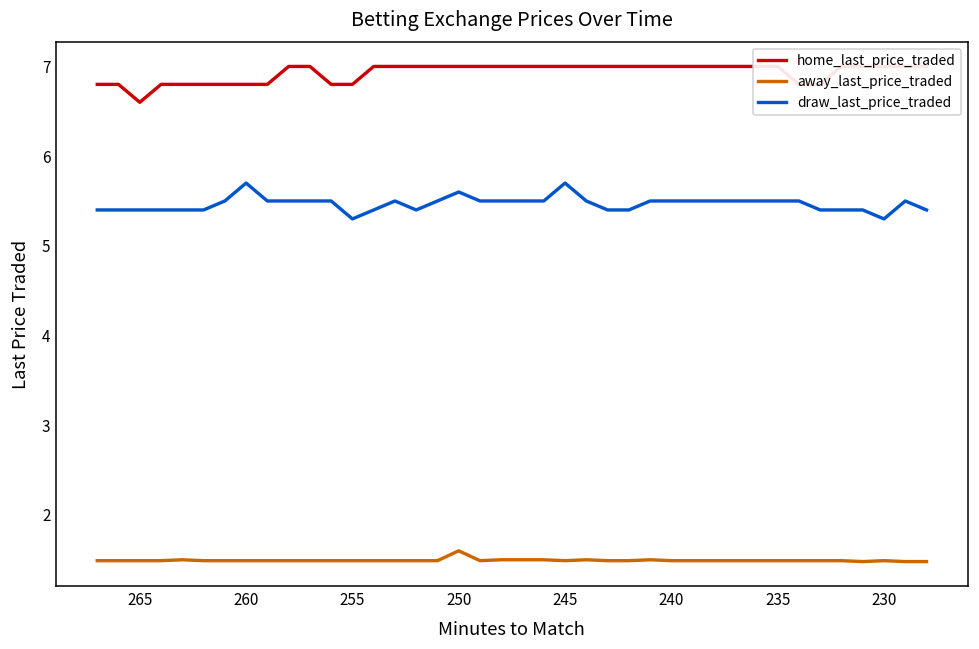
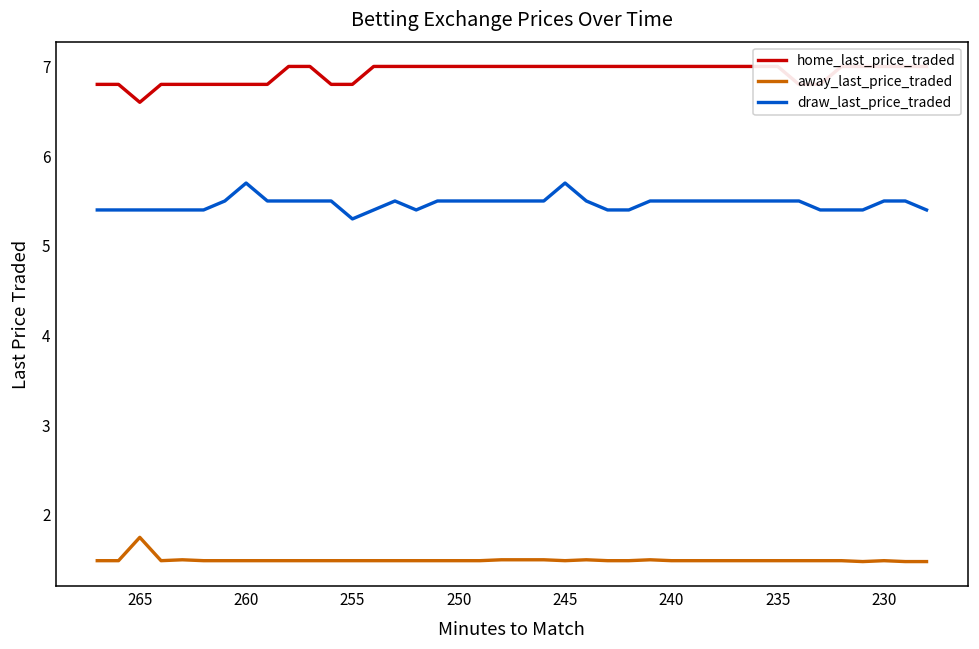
away_last_price_traded, 265: 1.5 -> 1.8
away_last_price_traded, 250: 1.6 -> 1.5
draw_last_price_traded, 250: 5.6 -> 5.5
draw_last_price_traded, 230: 5.3 -> 5.5
